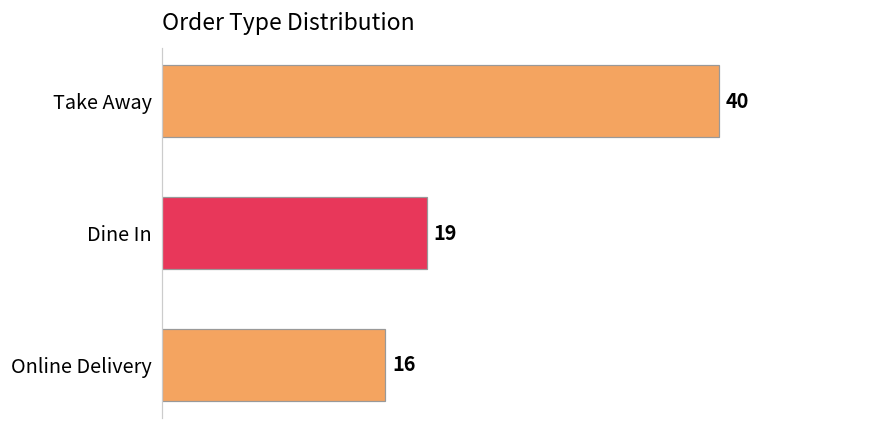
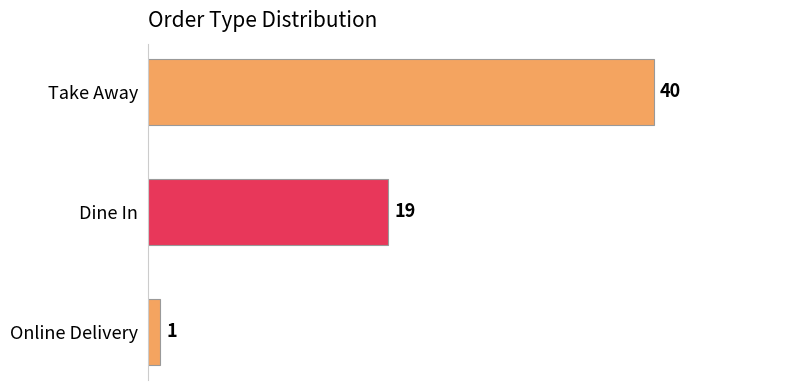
Online Delivery: 16 -> 1
